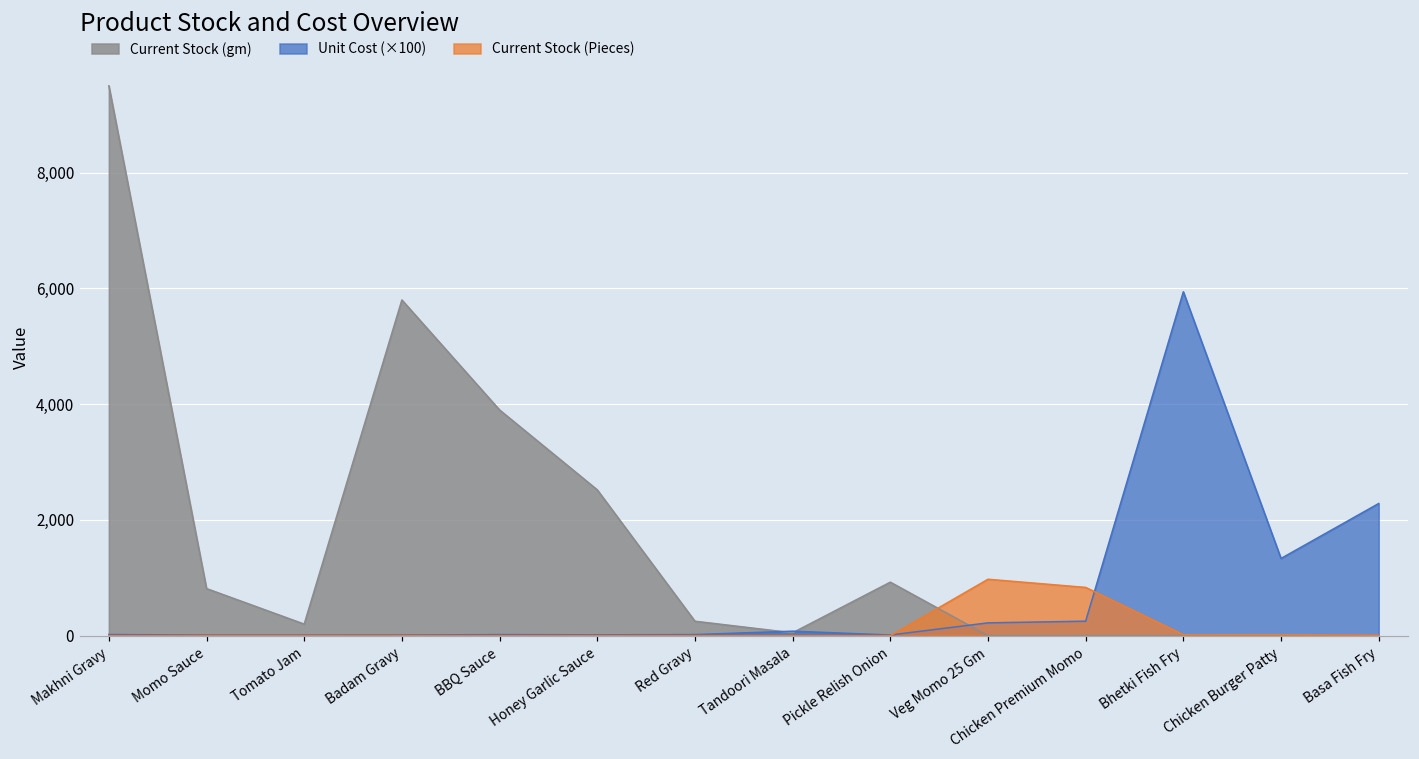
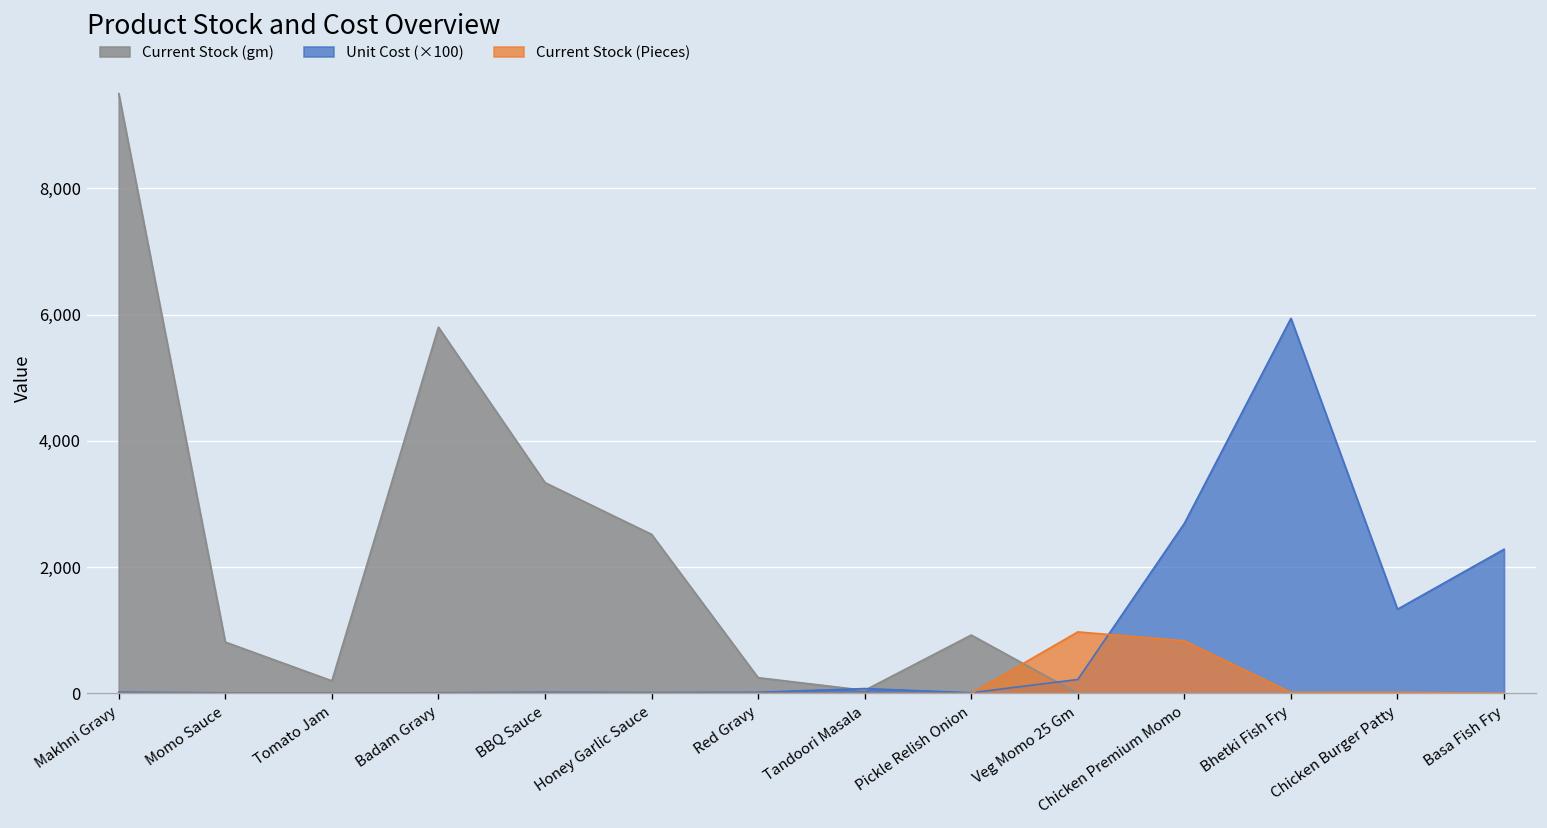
Current Stock (gm), BBQ Sauce: 3,900 -> 3,300
Unit Cost (×100), Chicken Premium Momo: 300 -> 2,700
